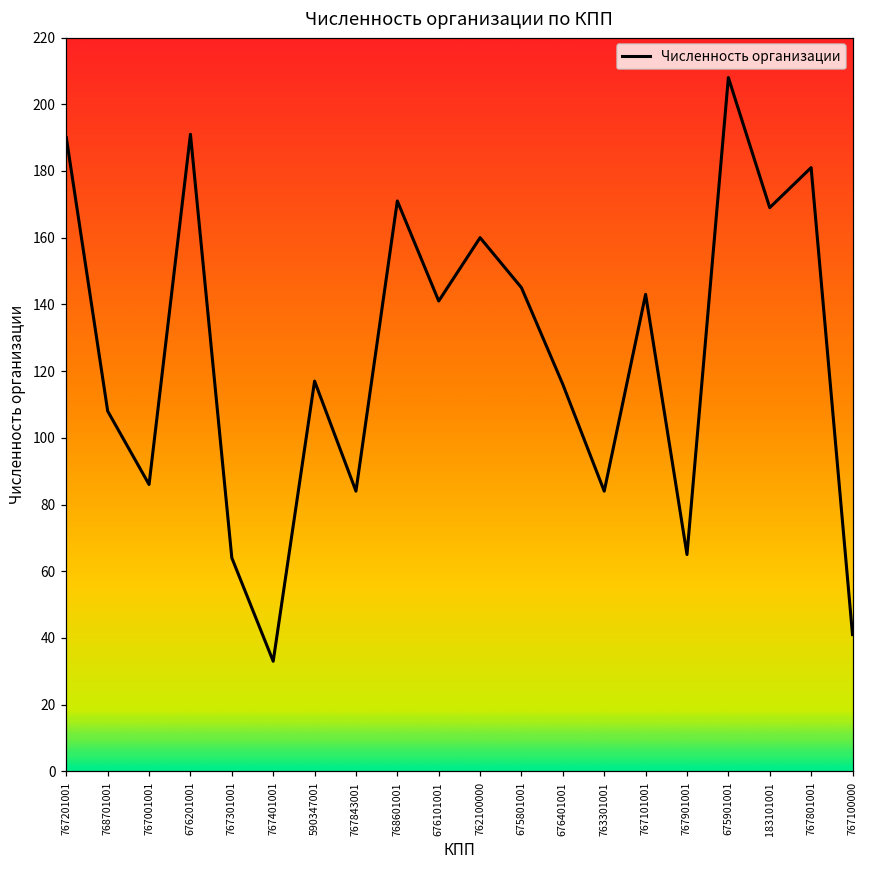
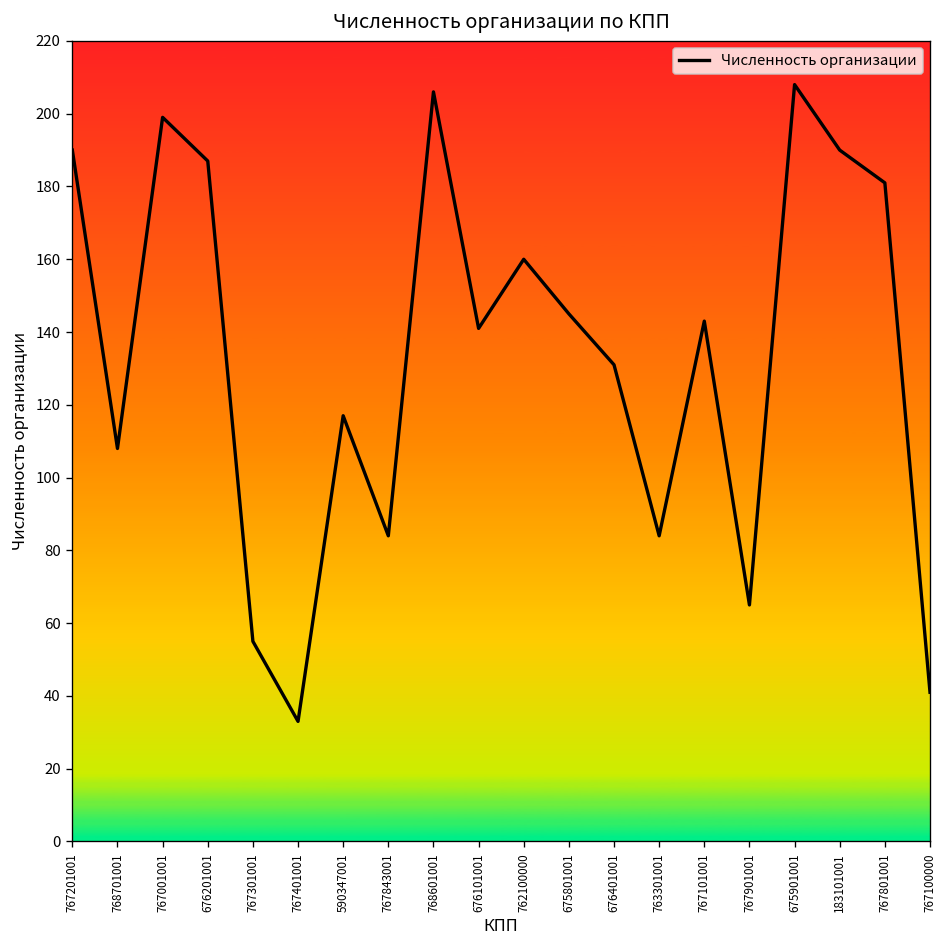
767001001: 86 -> 199
676201001: 191 -> 187
767301001: 64 -> 55
768601001: 171 -> 206
676401001: 116 -> 131
183101001: 169 -> 190
